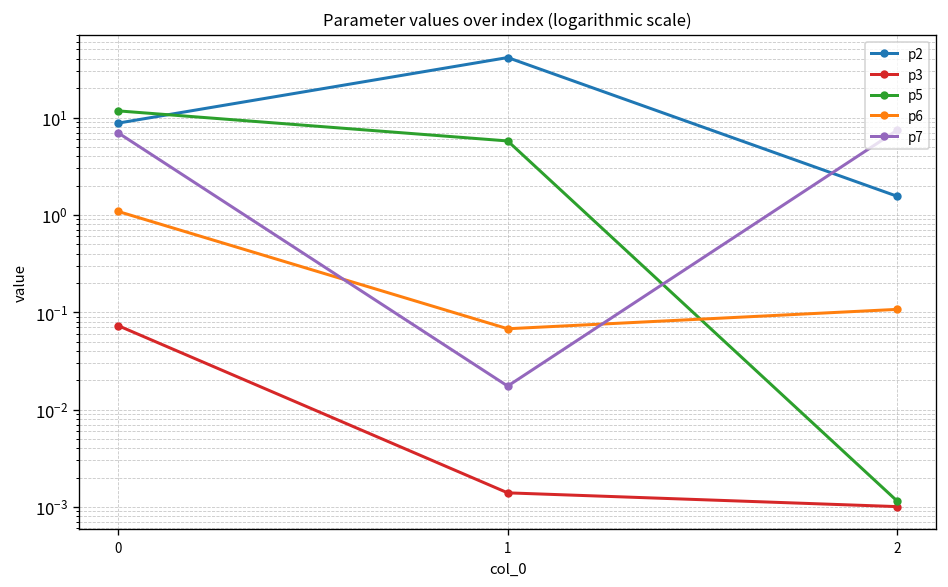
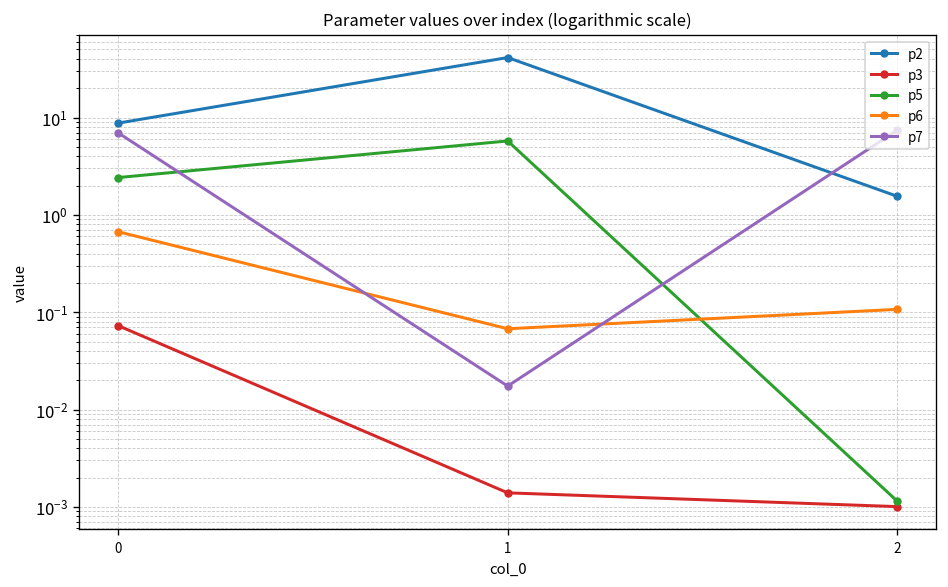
p5, 0: 12 -> 2.4
p6, 0: 1.1 -> 0.7
